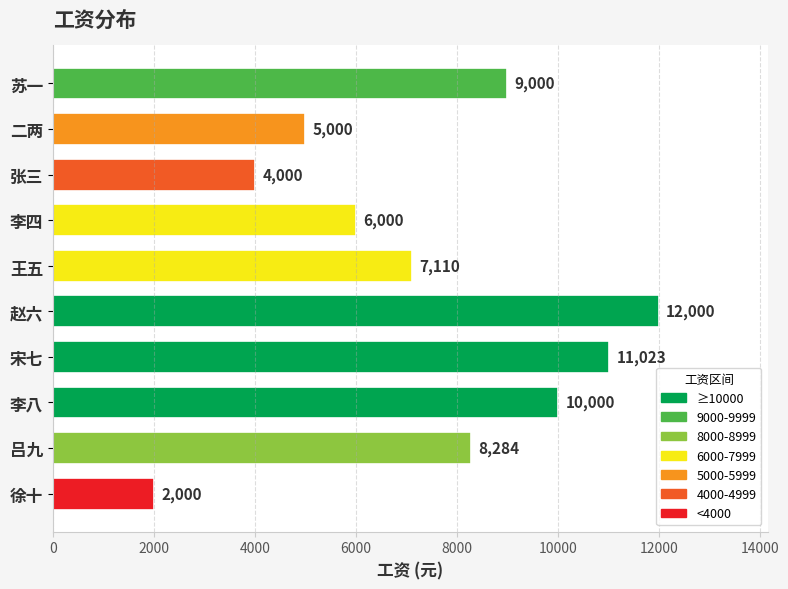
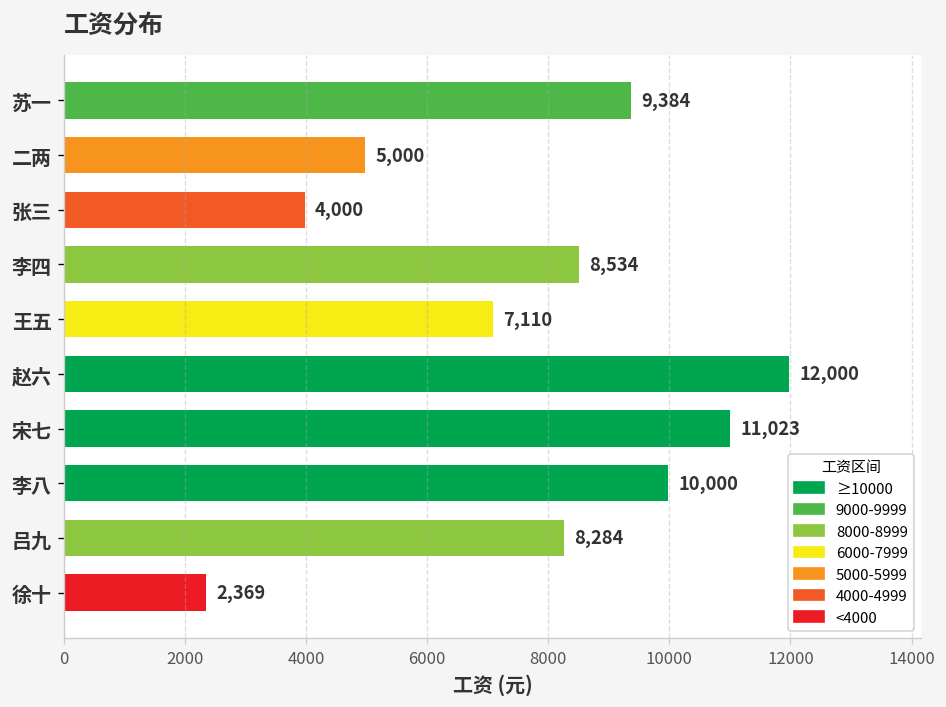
苏一: 9,000 -> 9,384
李四: 6,000 -> 8,534
徐十: 2,000 -> 2,369
